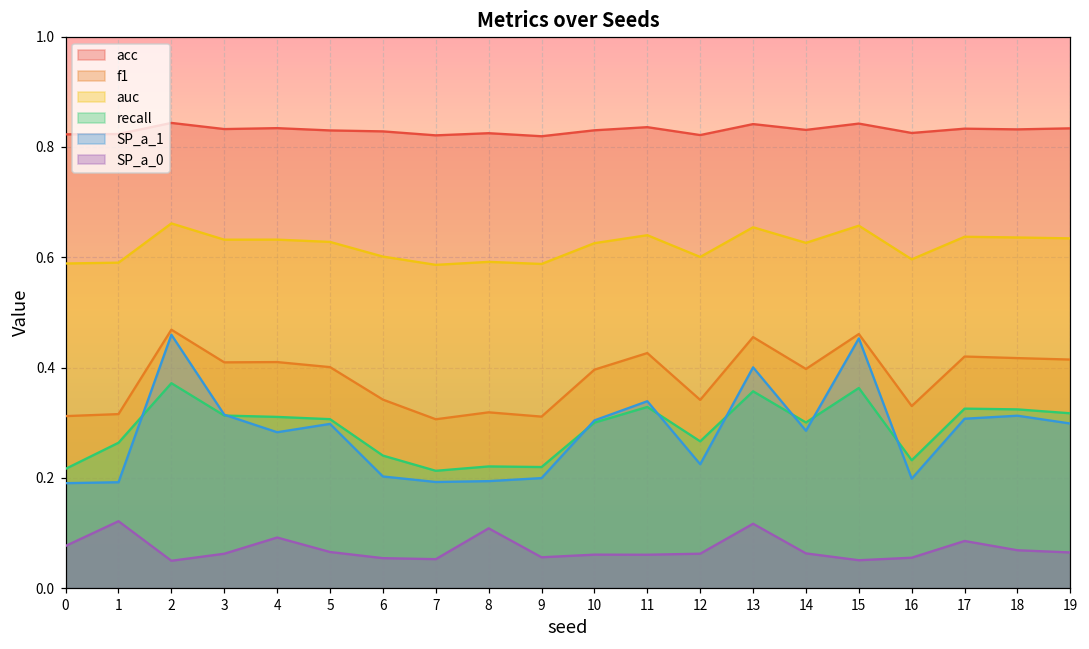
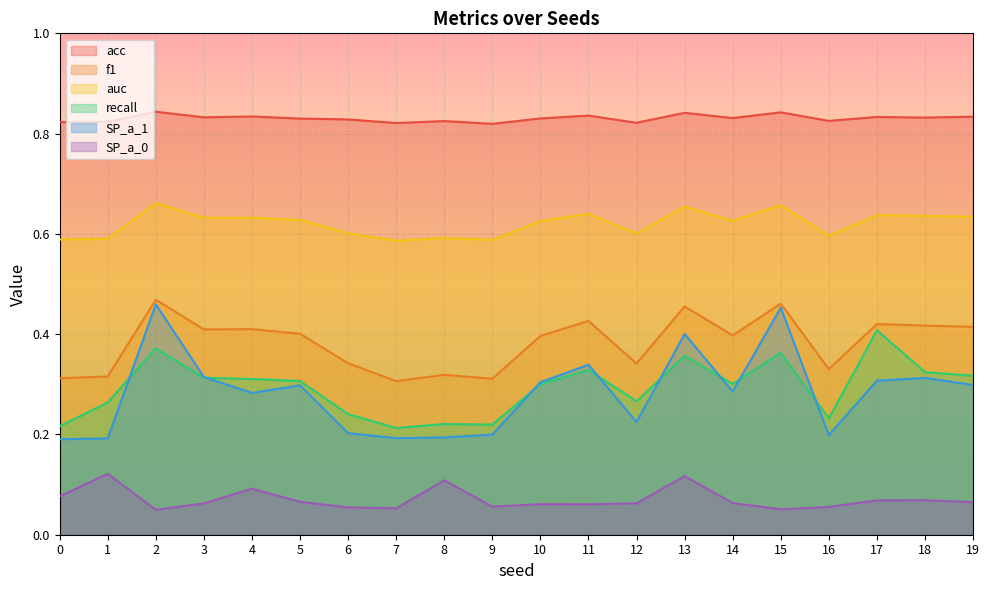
recall, 17: 0.33 -> 0.41
SP_a_0, 17: 0.09 -> 0.07
